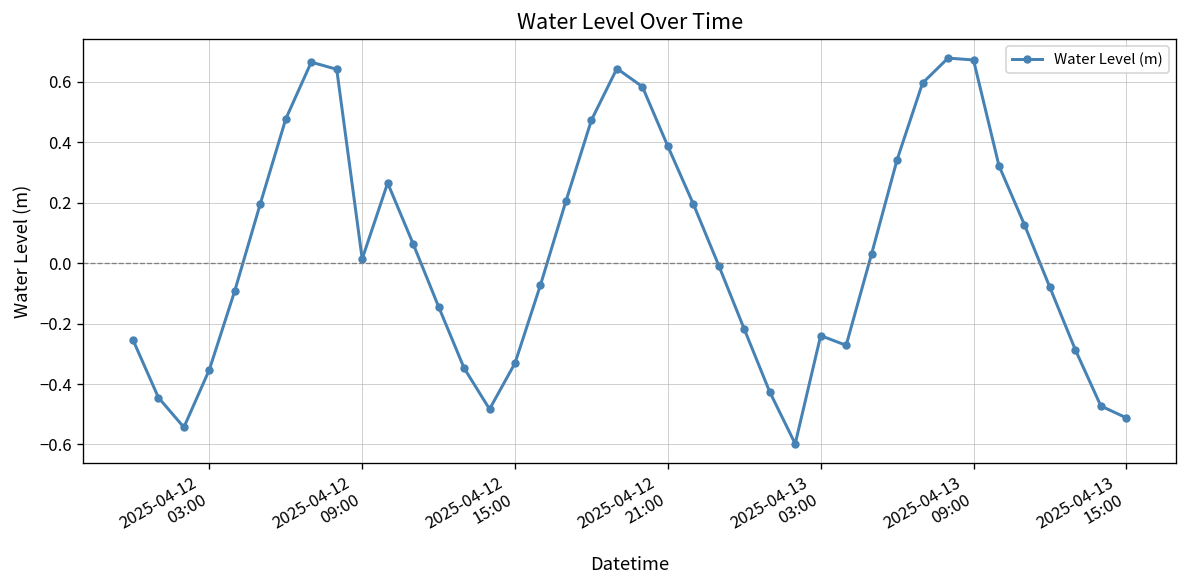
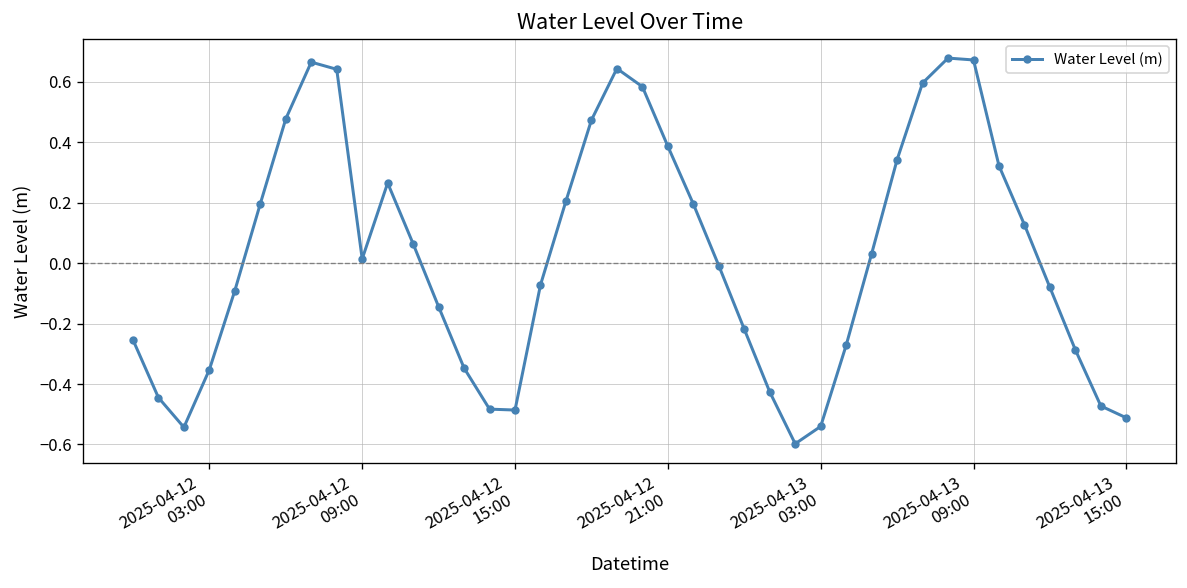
2025-04-12 15:00: -0.33 -> -0.49
2025-04-13 03:00: -0.24 -> -0.54
